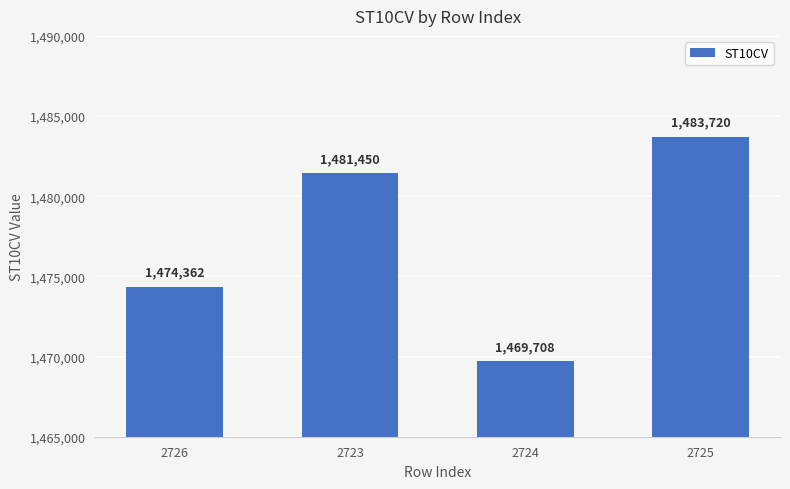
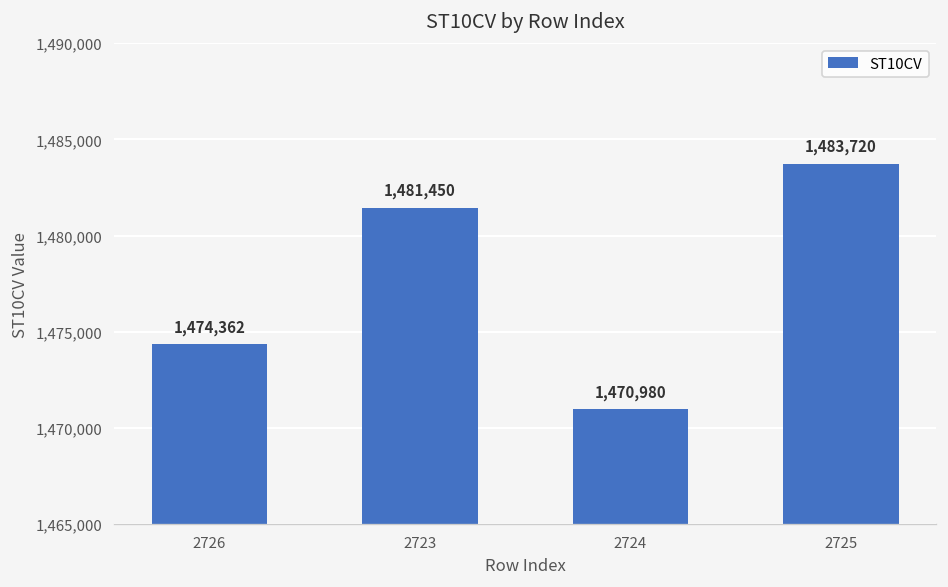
2724: 1,469,708 -> 1,470,980
